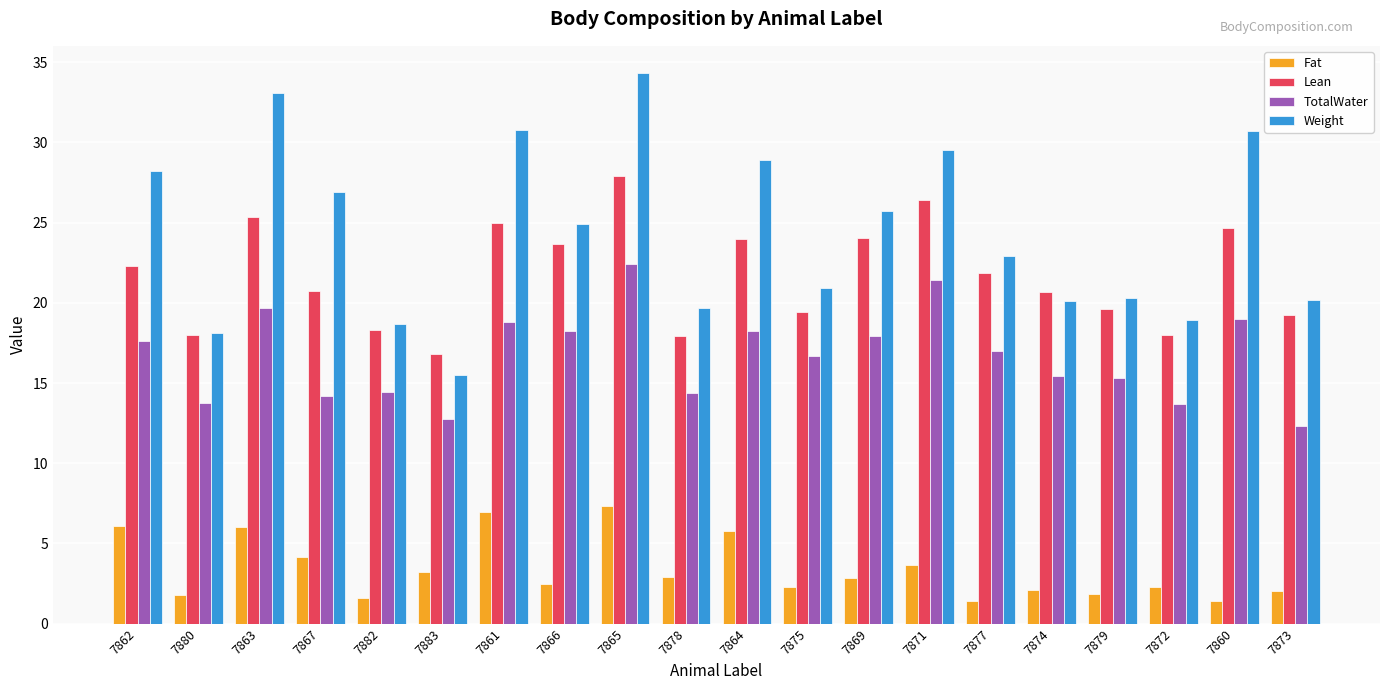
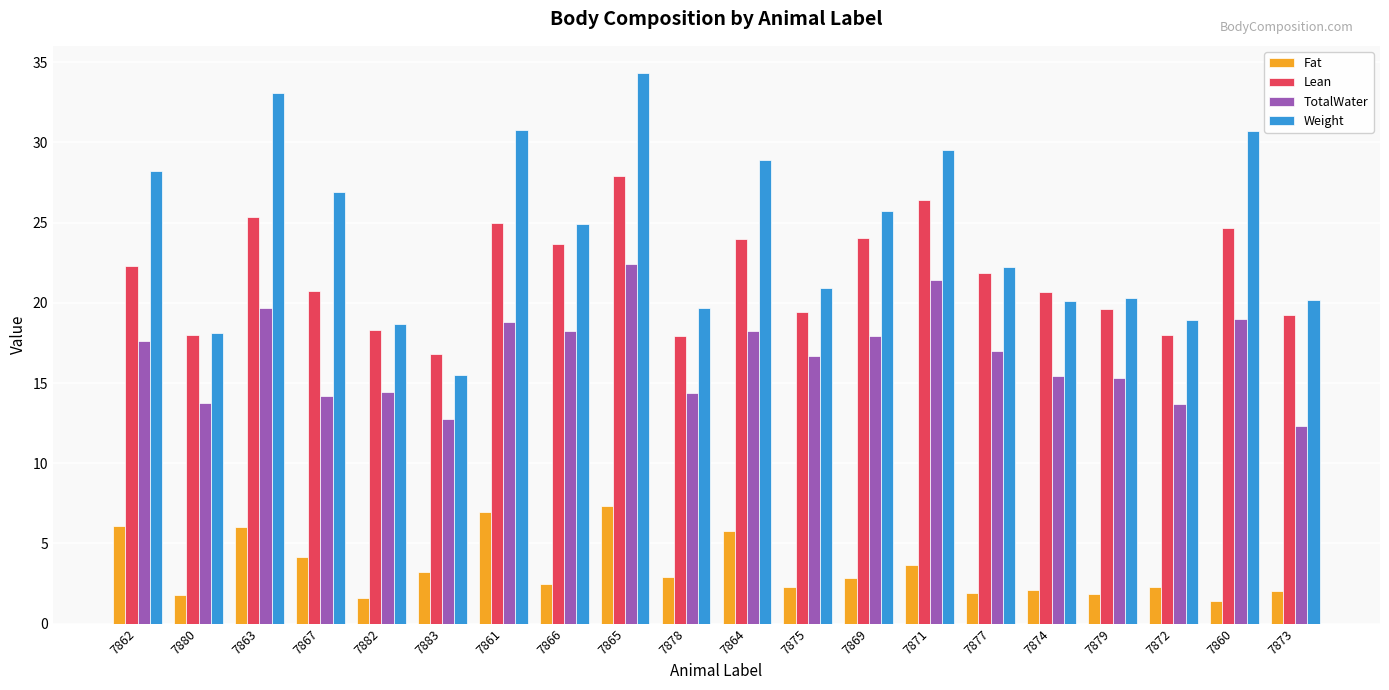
Fat, 7877: 1.4 -> 1.9
Weight, 7877: 22.9 -> 22.2
